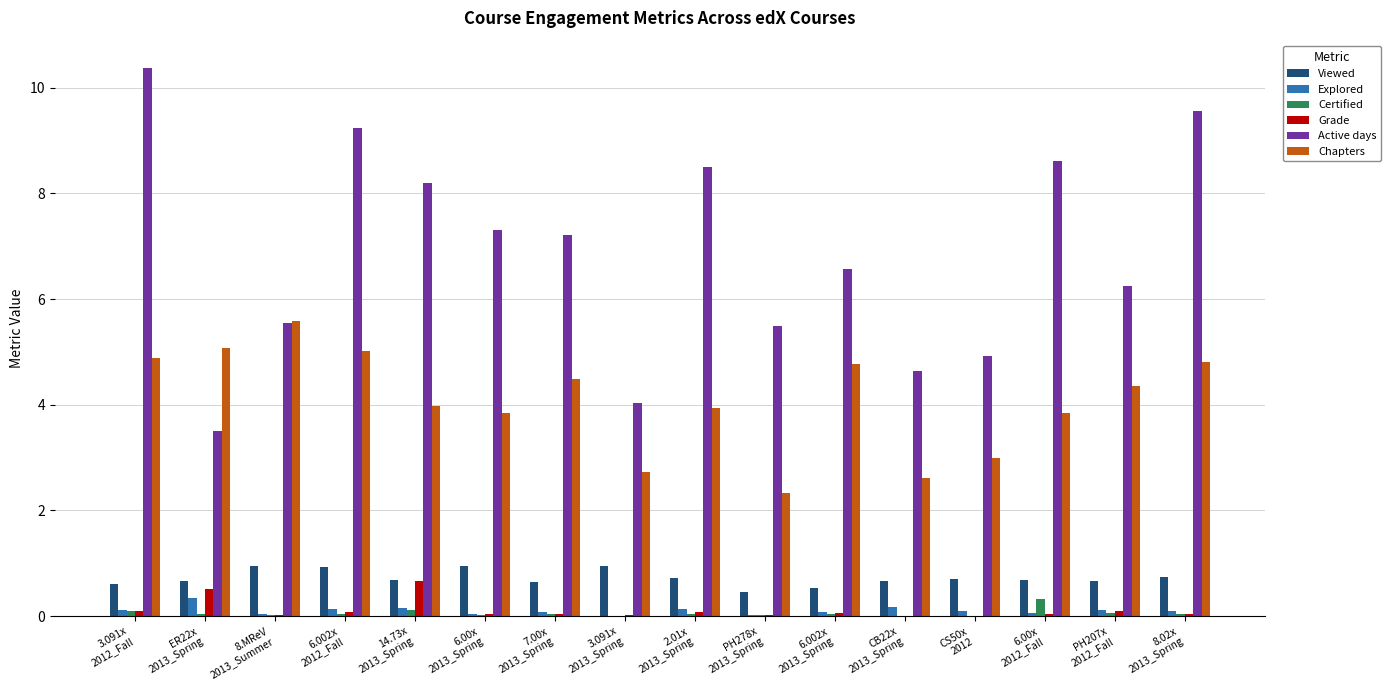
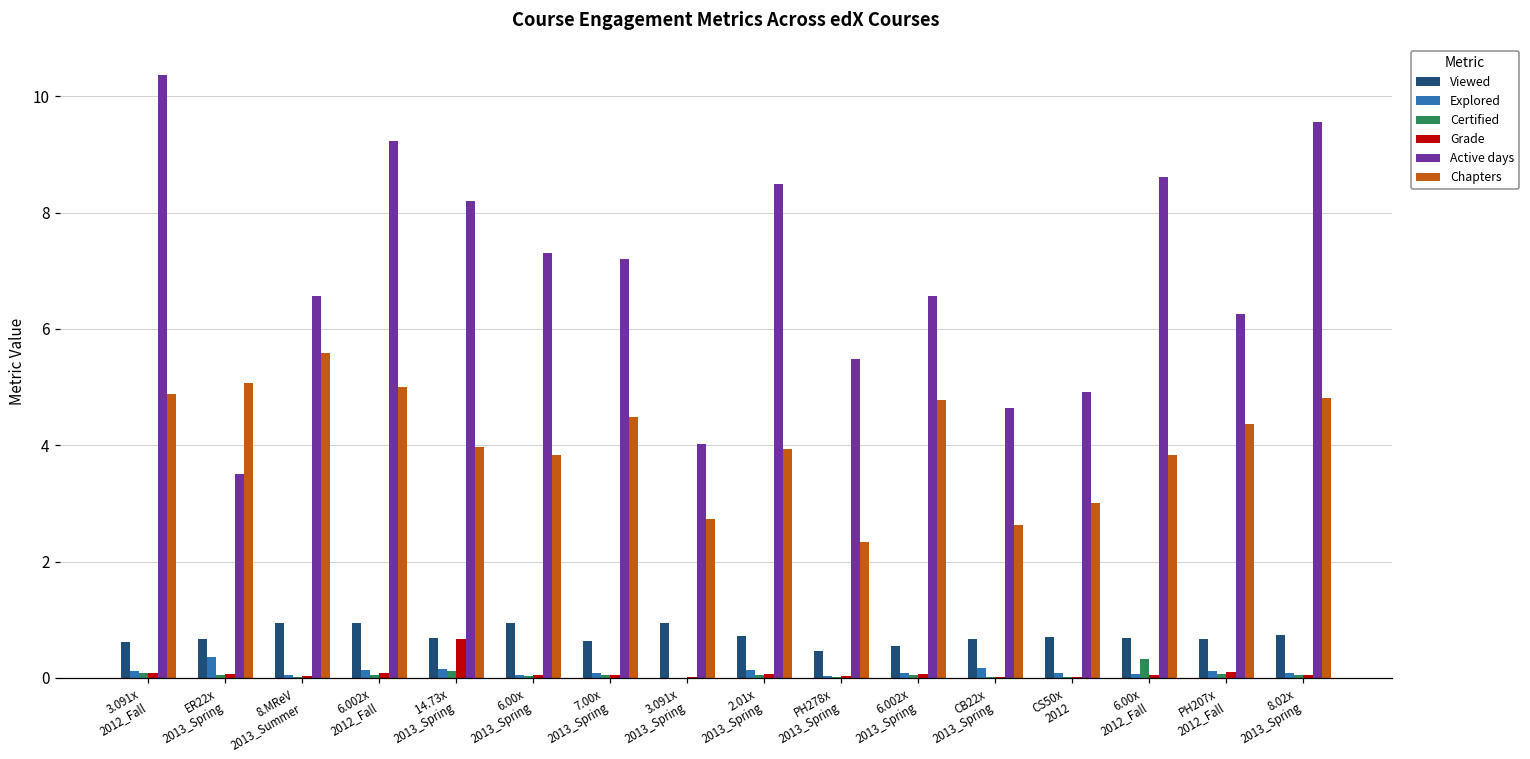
Grade, ER22x 2013_Spring: 0.5 -> 0.1
Active days, 8.MReV 2013_Summer: 5.6 -> 6.6
